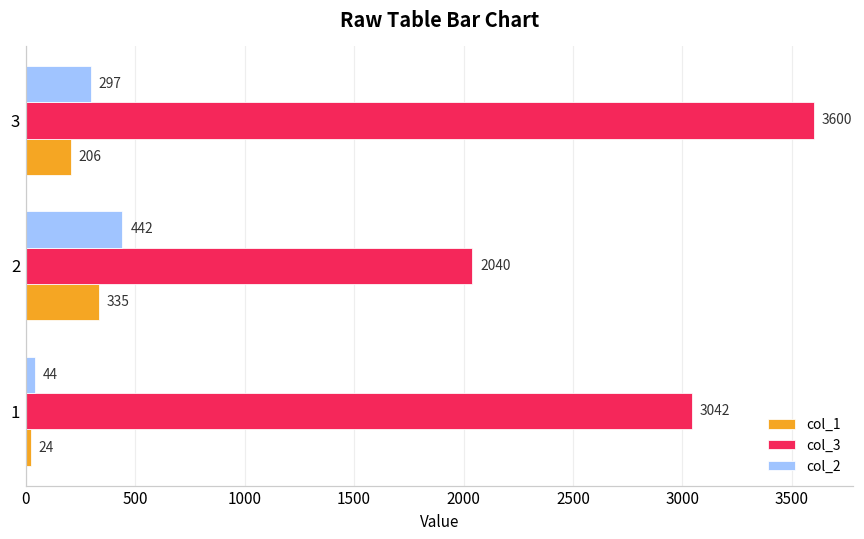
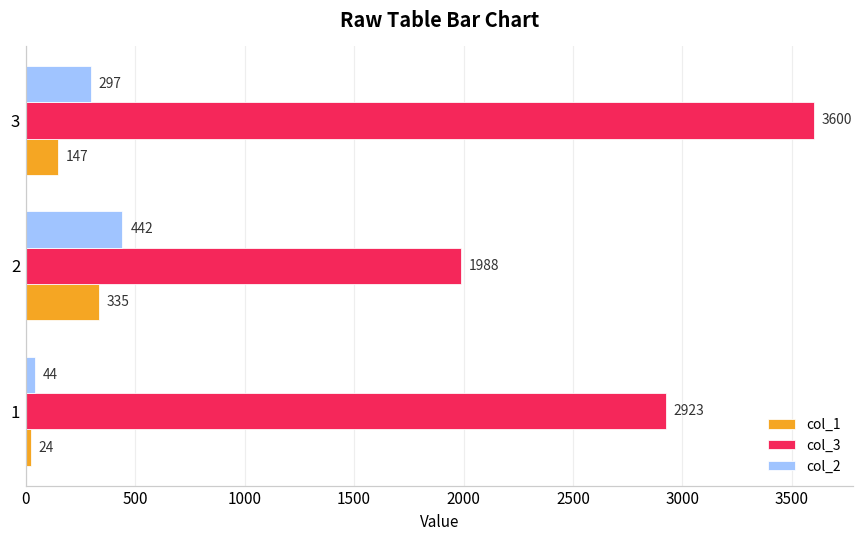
col_1, 3: 206 -> 147
col_3, 2: 2040 -> 1988
col_3, 1: 3042 -> 2923
